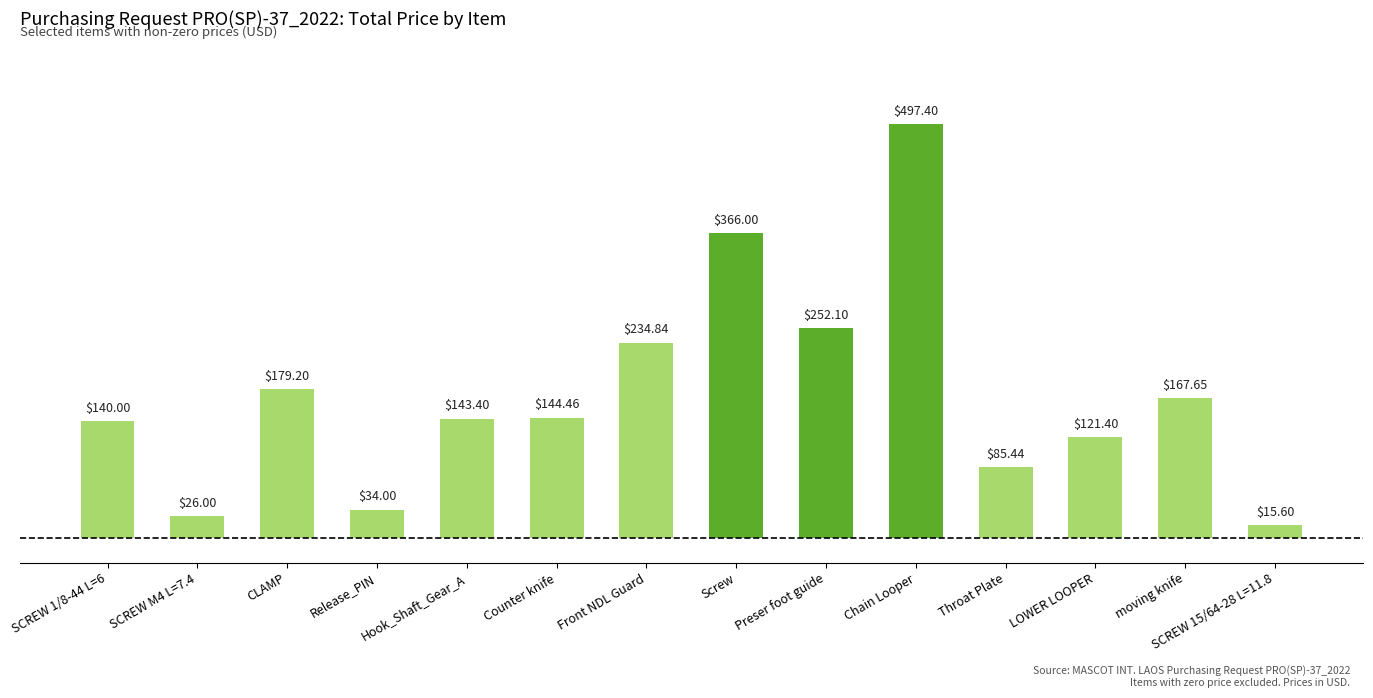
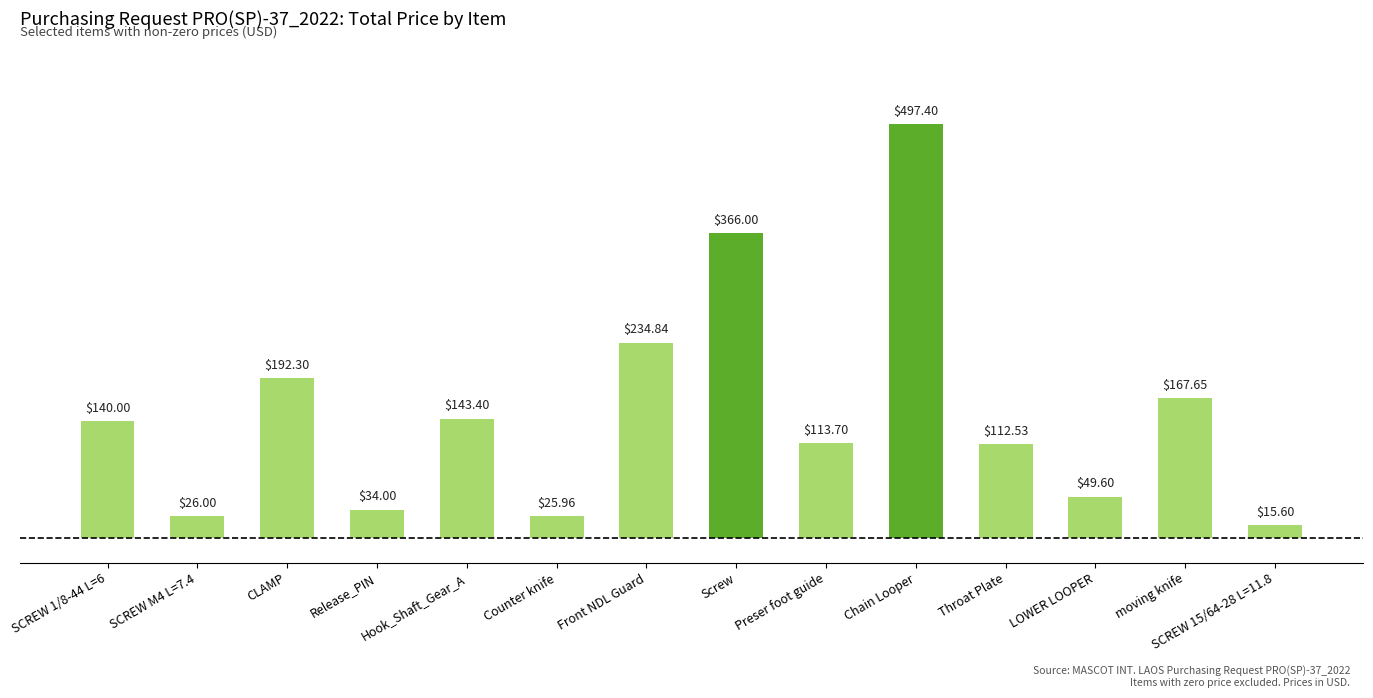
CLAMP: $179.20 -> $192.30
Counter knife: $144.46 -> $25.96
Preser foot guide: $252.10 -> $113.70
Throat Plate: $85.44 -> $112.53
LOWER LOOPER: $121.40 -> $49.60
